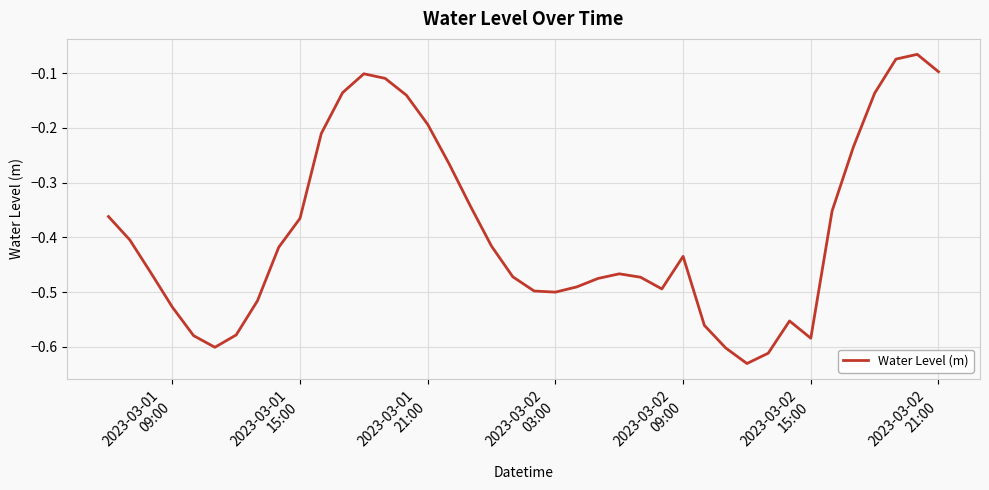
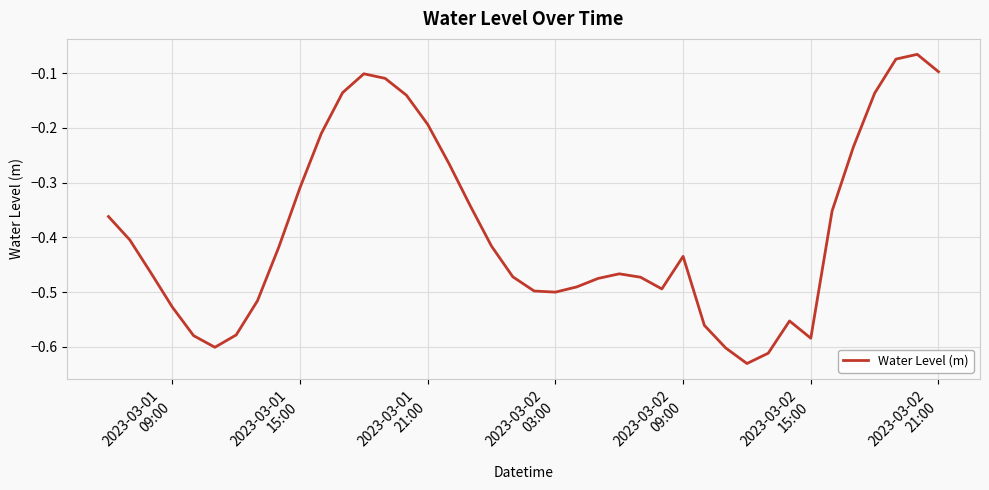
2023-03-01 15:00: -0.37 -> -0.31
